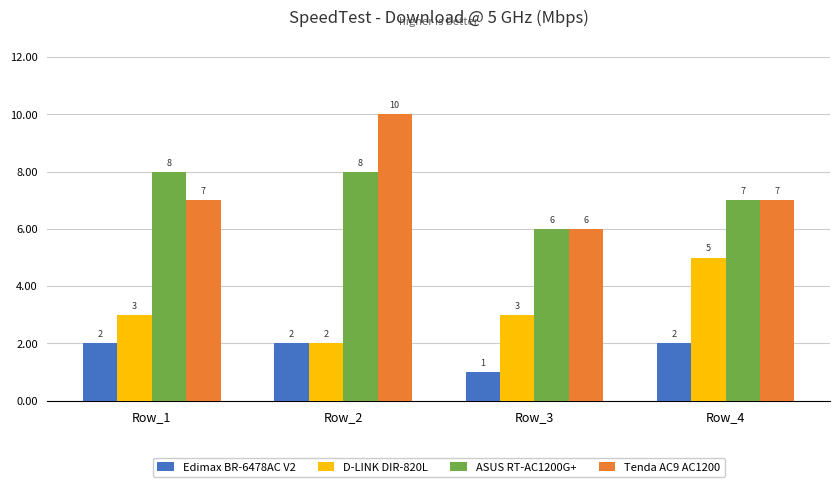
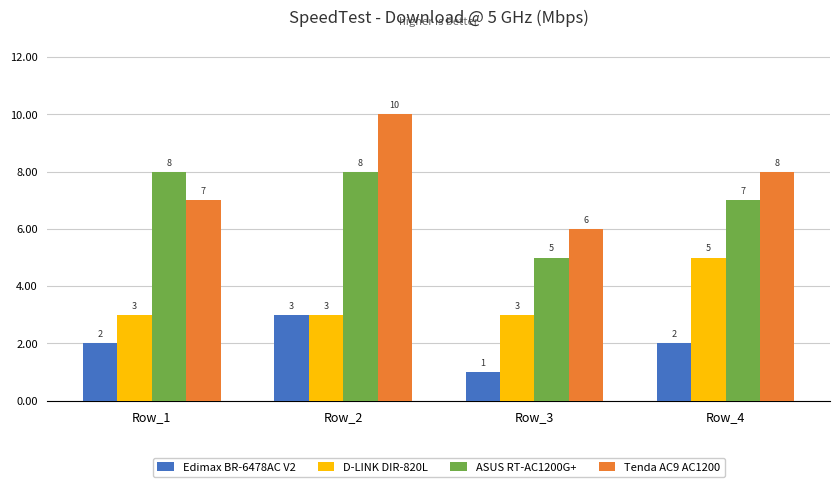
Edimax BR-6478AC V2, Row_2: 2 -> 3
D-LINK DIR-820L, Row_2: 2 -> 3
ASUS RT-AC1200G+, Row_3: 6 -> 5
Tenda AC9 AC1200, Row_4: 7 -> 8
